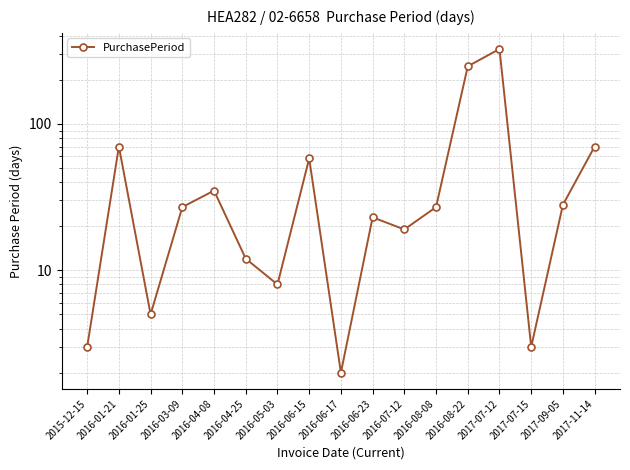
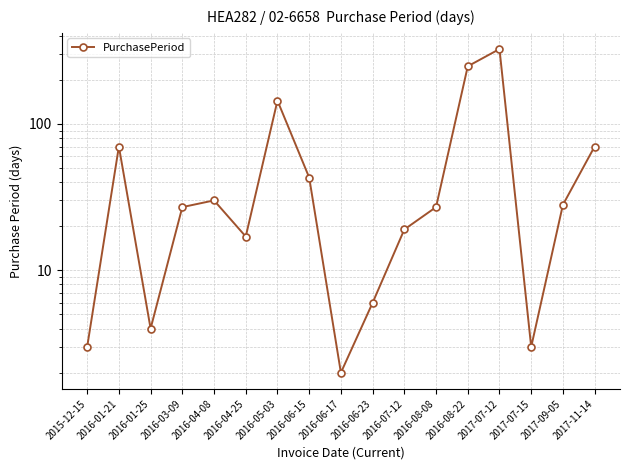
2016-01-25: 5 -> 4
2016-04-08: 35 -> 30
2016-04-25: 12 -> 17
2016-05-03: 8 -> 140
2016-06-15: 58 -> 43
2016-06-23: 23 -> 6
